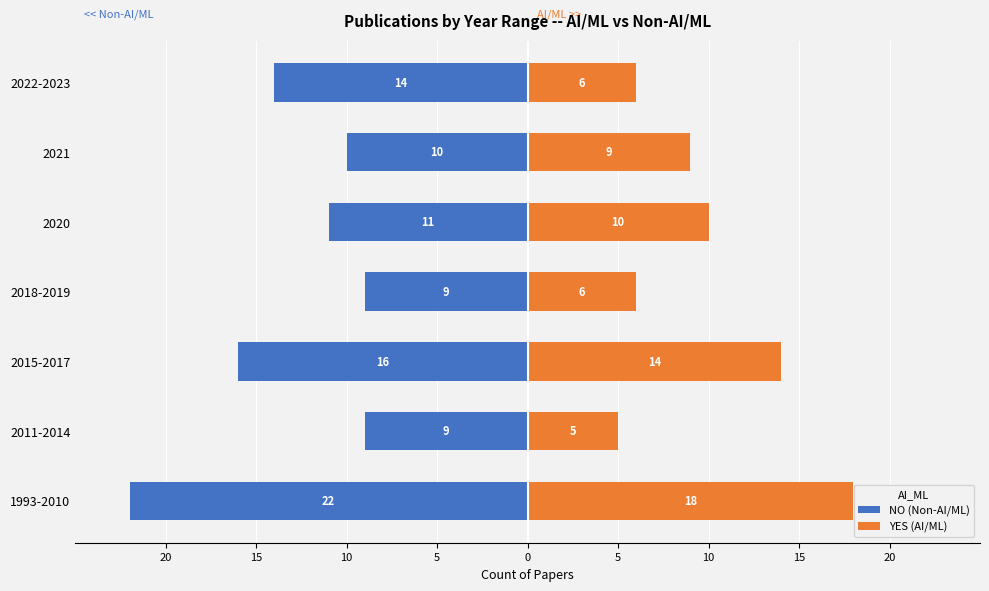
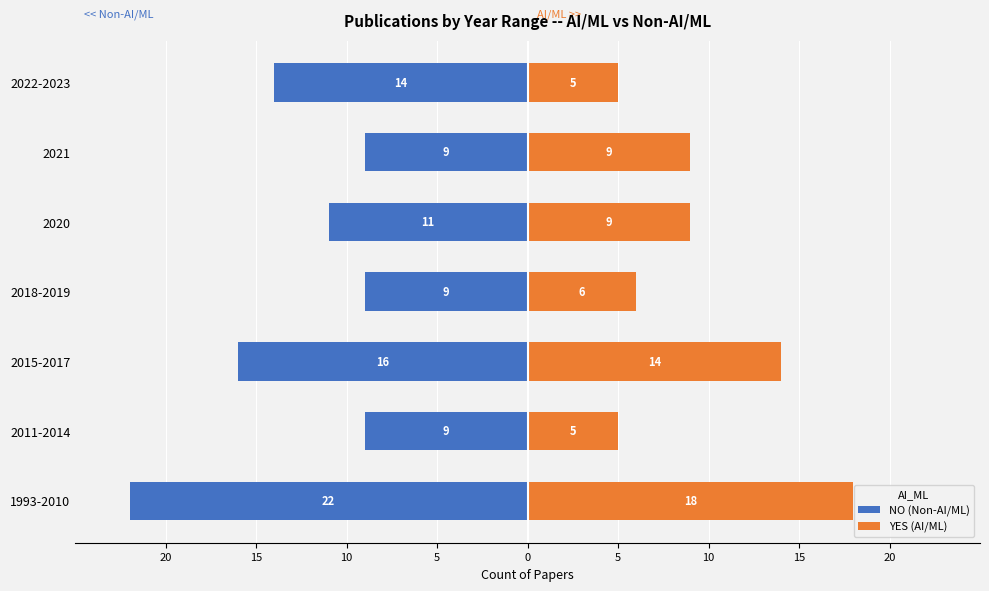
YES (AI/ML), 2022-2023: 6 -> 5
NO (Non-AI/ML), 2021: 10 -> 9
YES (AI/ML), 2020: 10 -> 9
